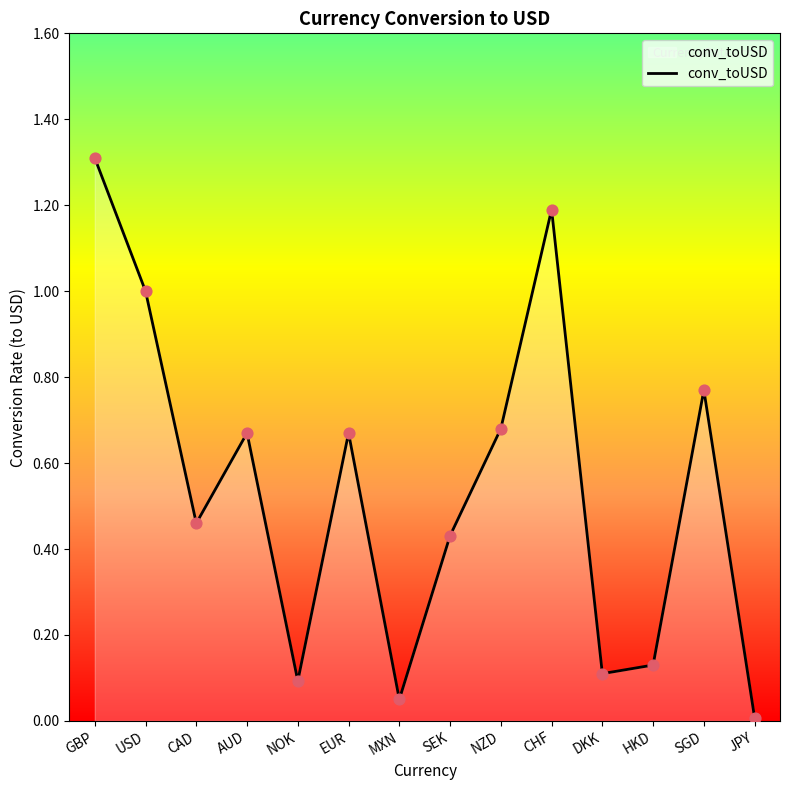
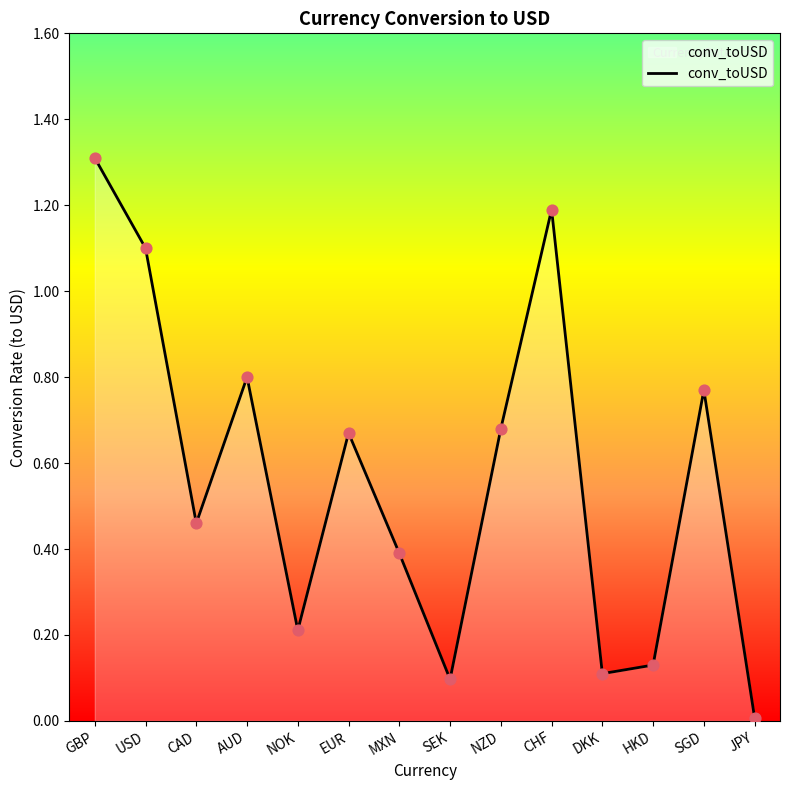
USD: 1.0 -> 1.1
AUD: 0.67 -> 0.80
NOK: 0.09 -> 0.21
MXN: 0.05 -> 0.39
SEK: 0.43 -> 0.10
